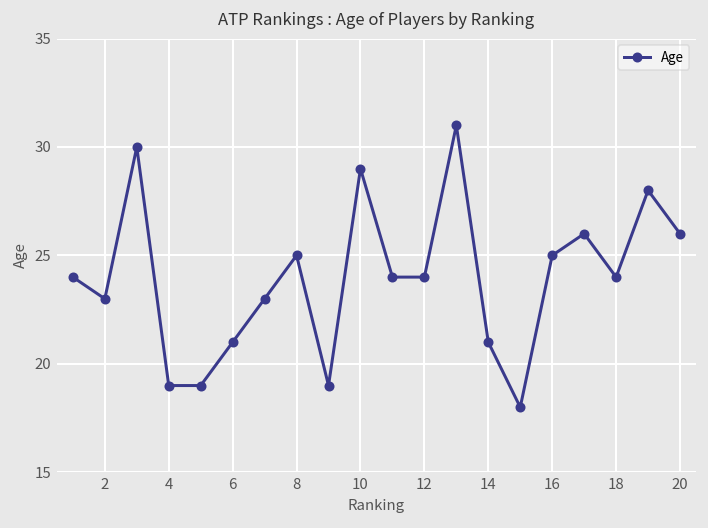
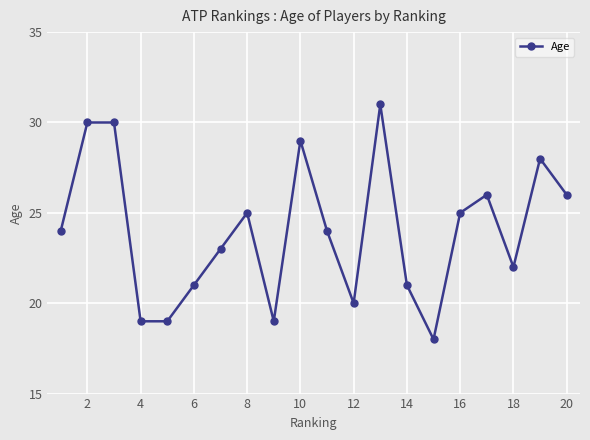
2: 23 -> 30
12: 24 -> 20
18: 24 -> 22
